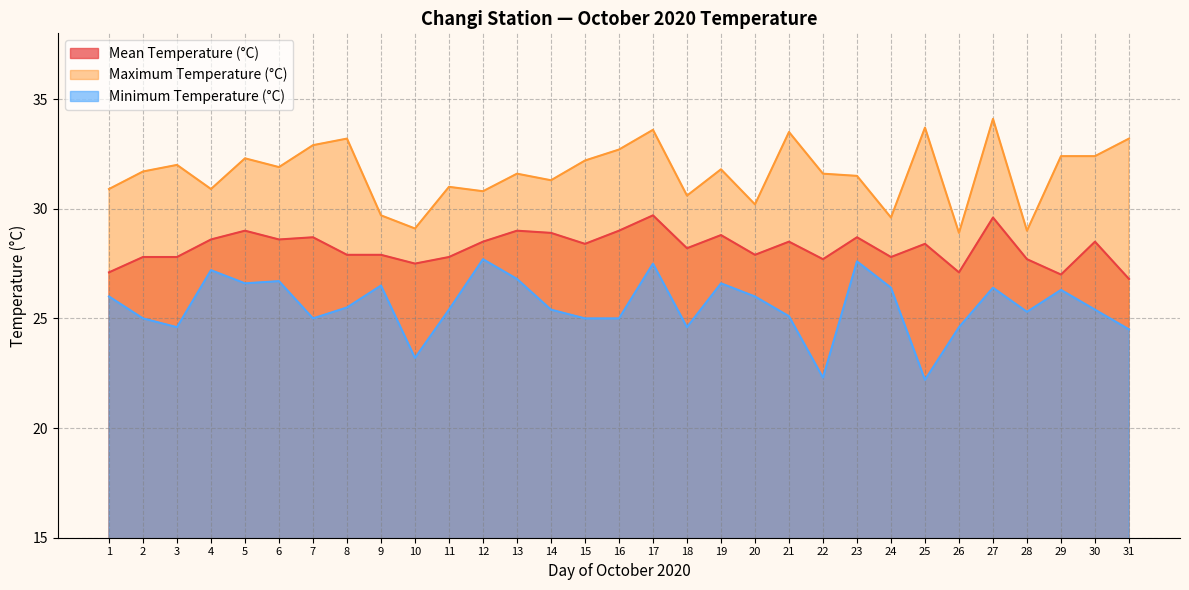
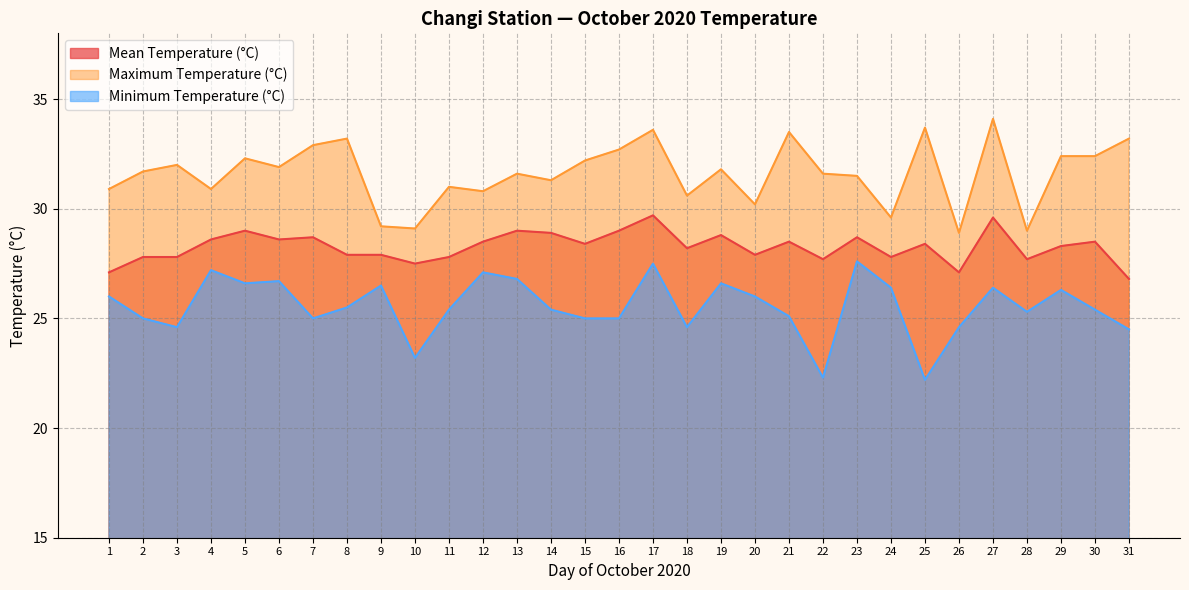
Maximum Temperature (°C), 9: 29.7 -> 29.2
Minimum Temperature (°C), 12: 27.7 -> 27.1
Mean Temperature (°C), 29: 27.0 -> 28.3
